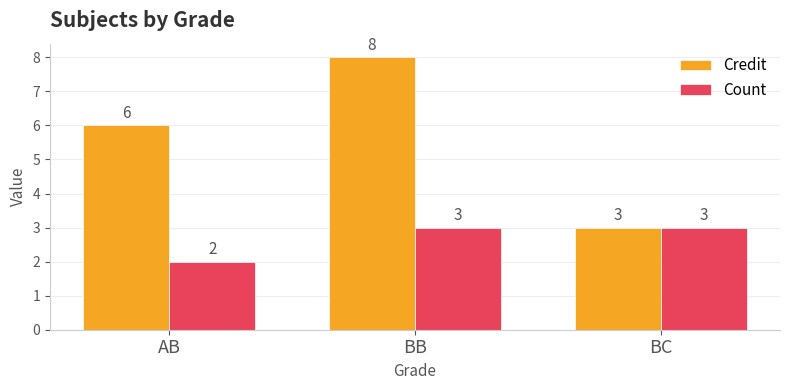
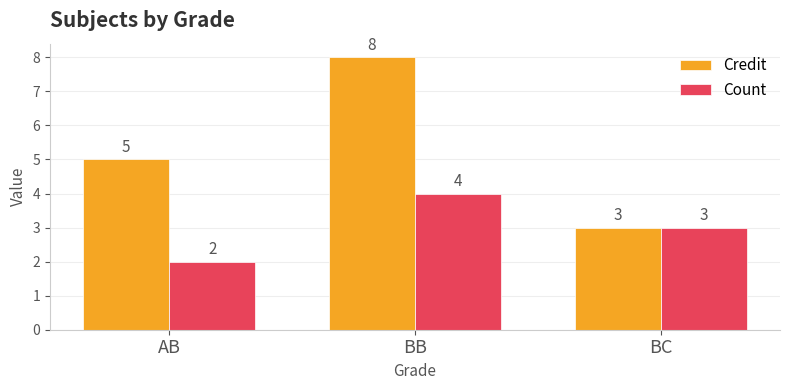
Credit, AB: 6 -> 5
Count, BB: 3 -> 4
